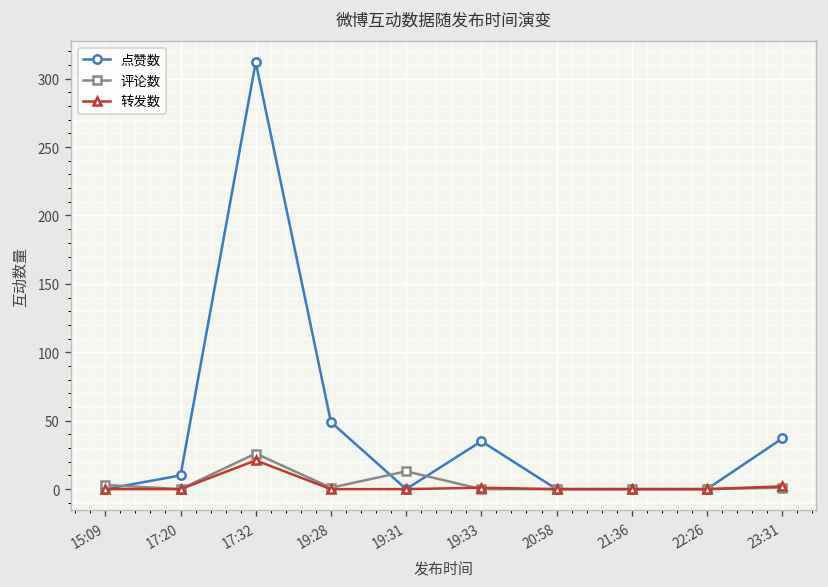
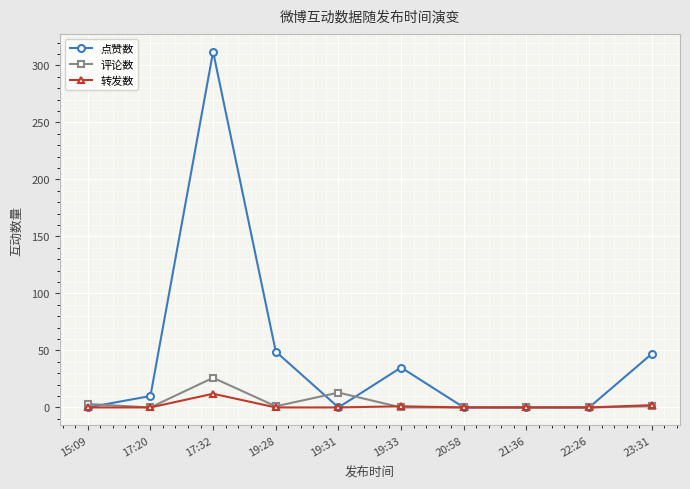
转发数, 17:32: 21 -> 12
点赞数, 23:31: 37 -> 47
